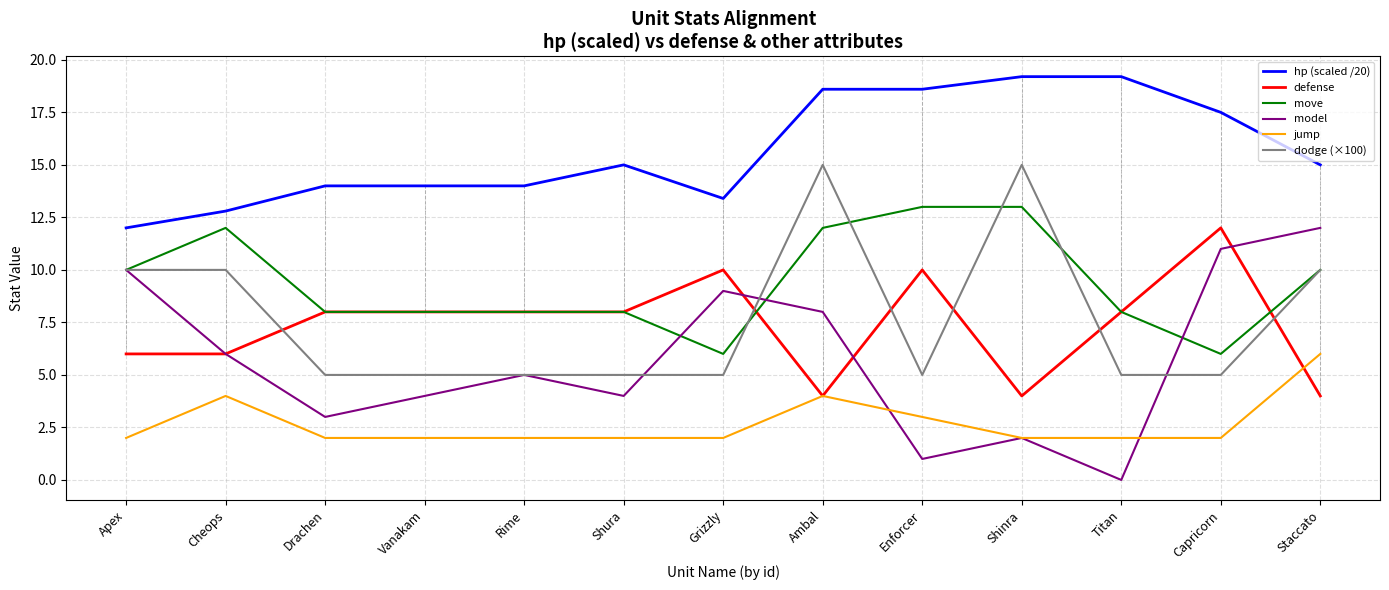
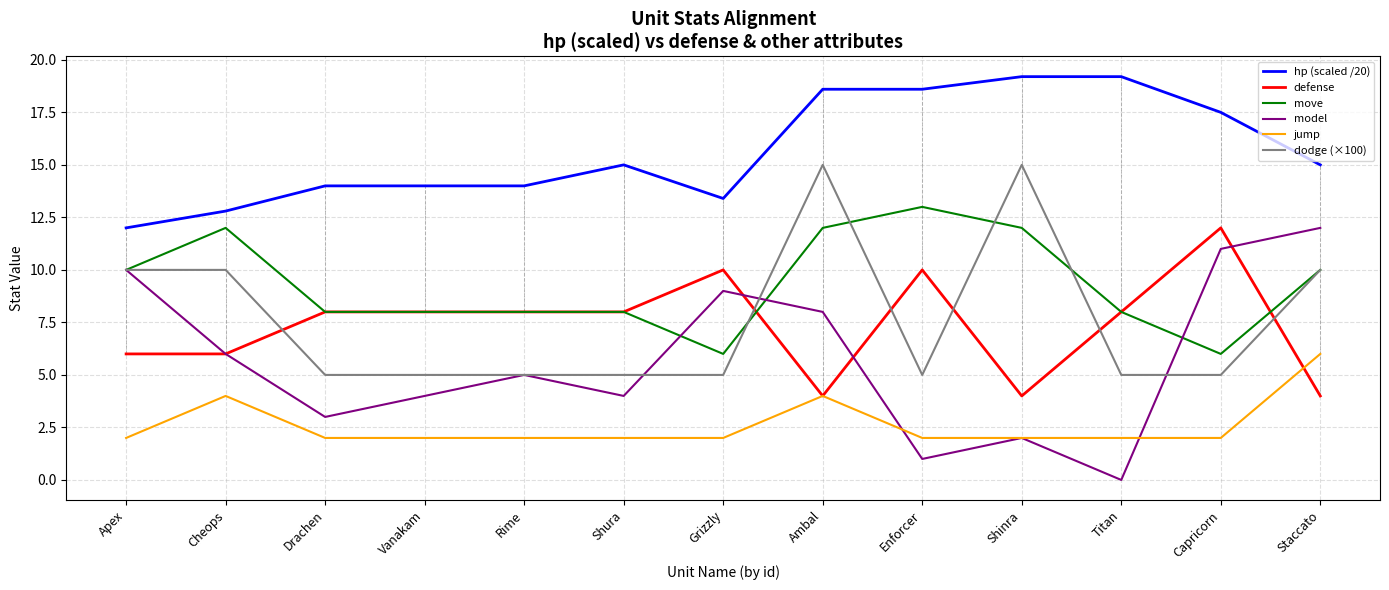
jump, Enforcer: 3 -> 2
move, Shinra: 13 -> 12
